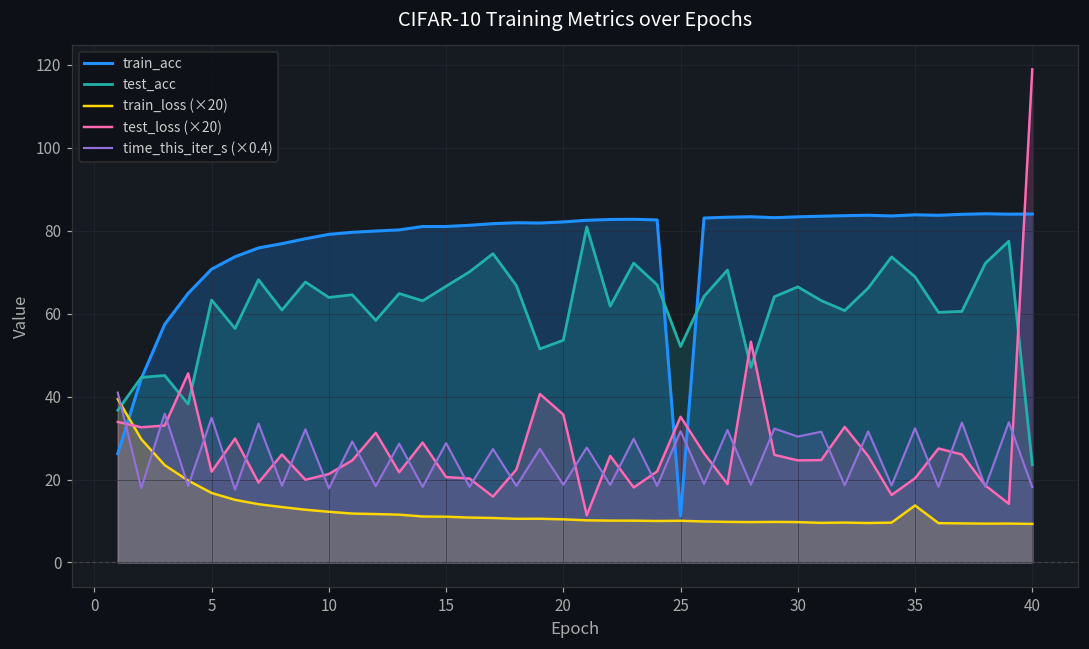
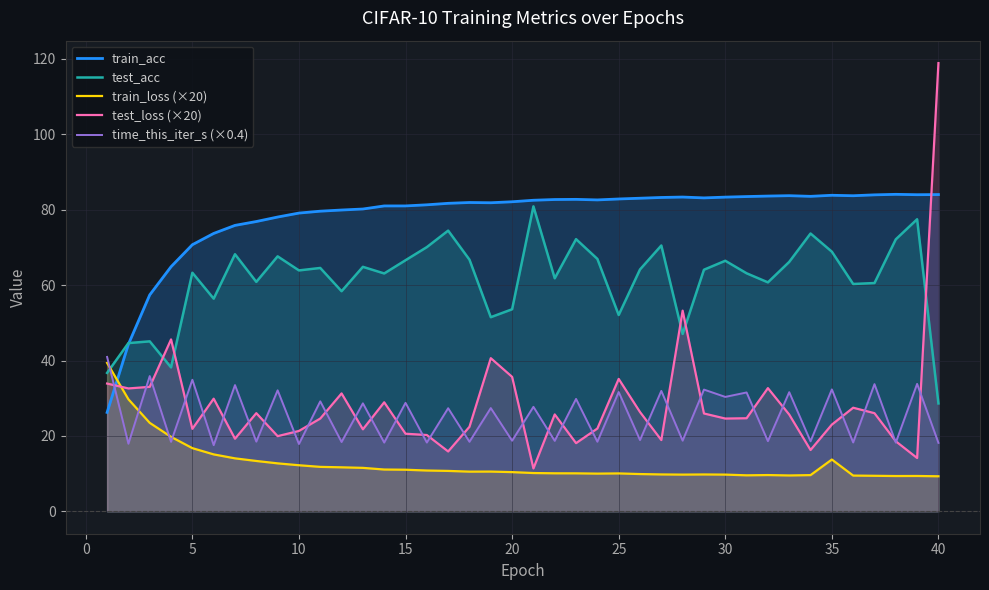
train_acc, 25: 11 -> 83
test_loss (×20), 35: 20 -> 23
test_acc, 40: 24 -> 29
